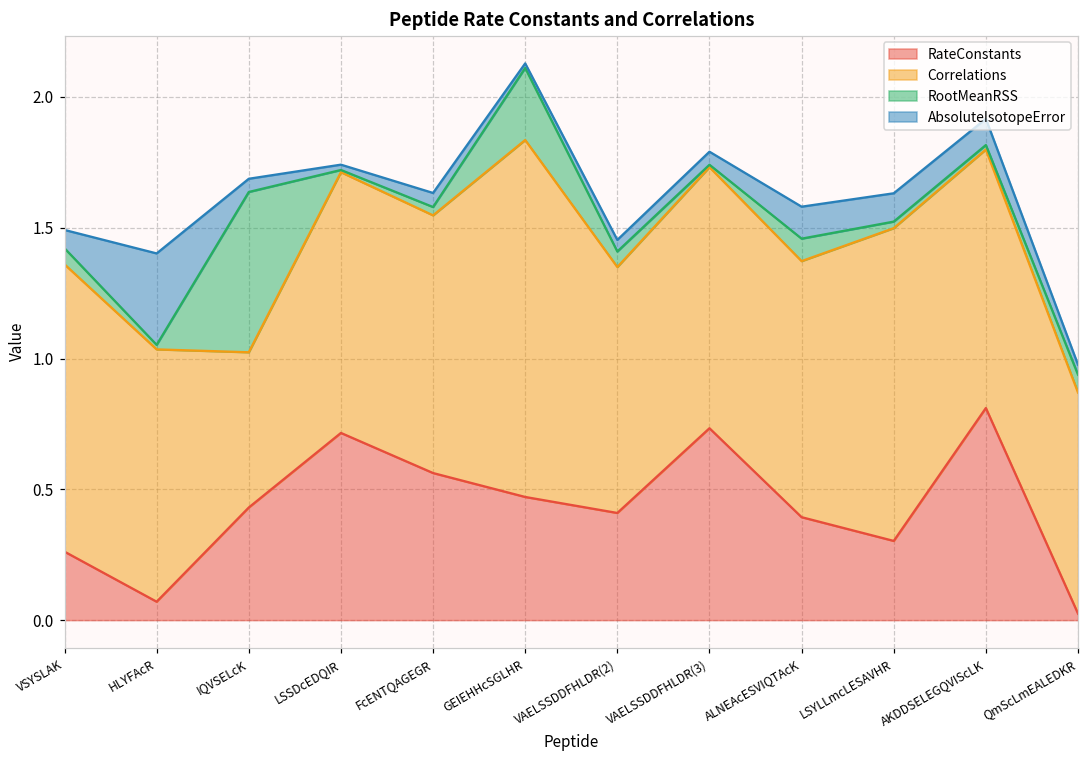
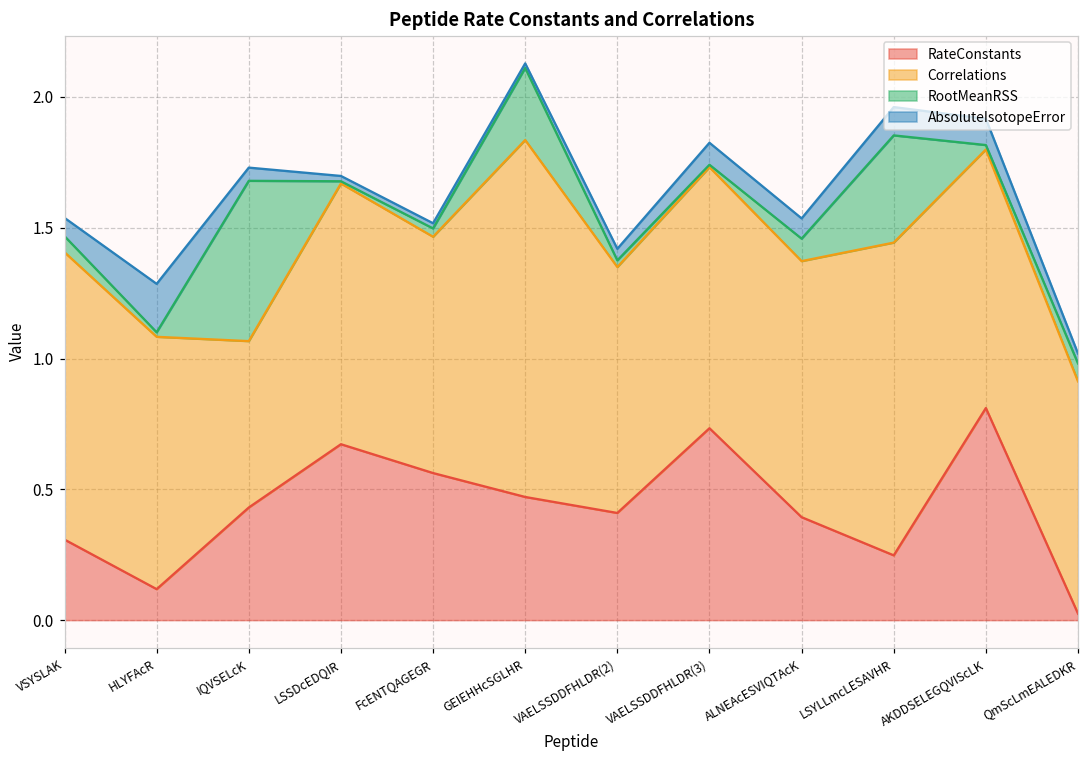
RateConstants, VSYSLAK: 0.26 -> 0.31
RateConstants, HLYFAcR: 0.07 -> 0.12
AbsoluteIsotopeError, HLYFAcR: 0.35 -> 0.19
Correlations, IQVSELcK: 0.59 -> 0.64
RateConstants, LSSDcEDQIR: 0.72 -> 0.67
Correlations, FcENTQAGEGR: 0.98 -> 0.90
AbsoluteIsotopeError, FcENTQAGEGR: 0.05 -> 0.02
RootMeanRSS, VAELSSDDFHLDR(2): 0.06 -> 0.03
AbsoluteIsotopeError, VAELSSDDFHLDR(3): 0.05 -> 0.08
AbsoluteIsotopeError, ALNEAcESVIQTAcK: 0.12 -> 0.08
RateConstants, LSYLLmcLESAVHR: 0.30 -> 0.25
RootMeanRSS, LSYLLmcLESAVHR: 0.03 -> 0.41
Correlations, QmScLmEALEDKR: 0.84 -> 0.89
